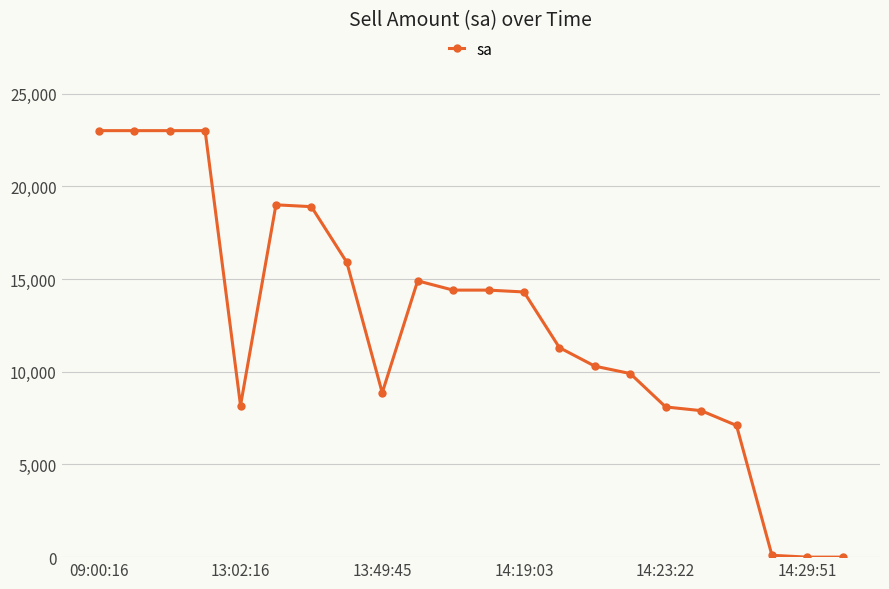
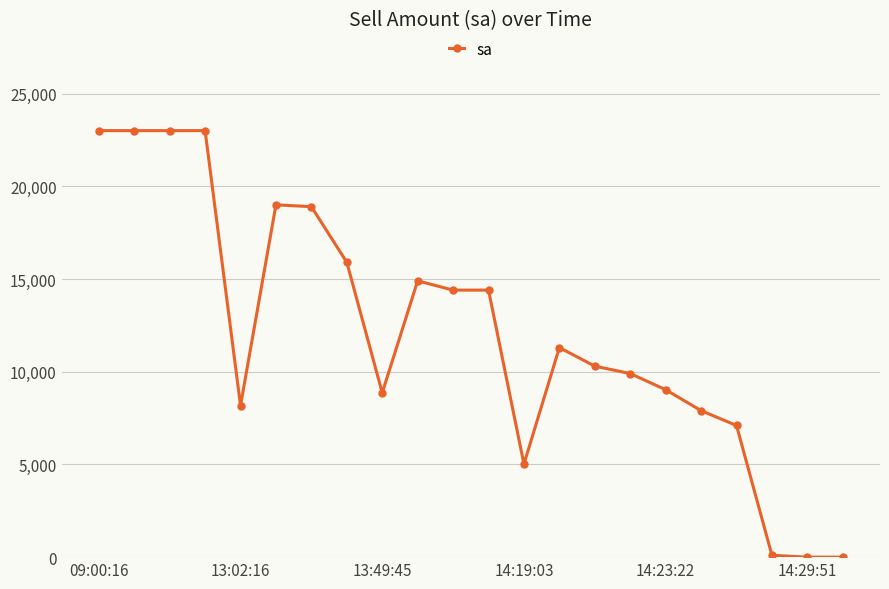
14:19:03: 14,300 -> 5,000
14:23:22: 8,100 -> 9,000
